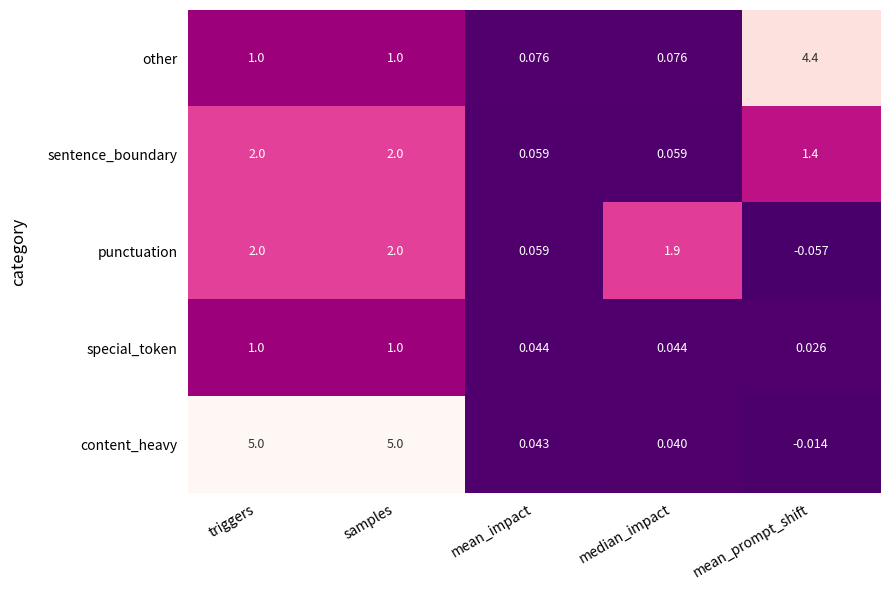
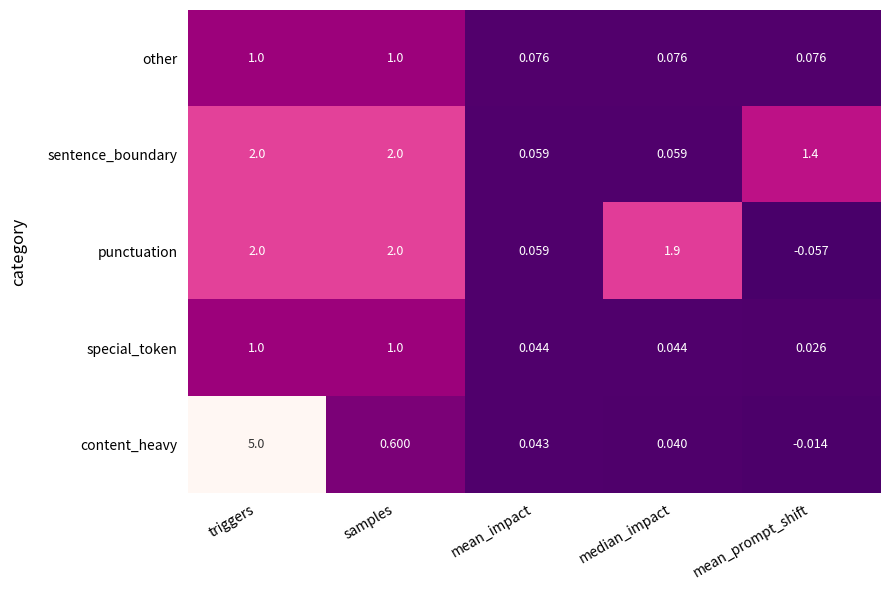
other, mean_prompt_shift: 4.4 -> 0.076
content_heavy, samples: 5.0 -> 0.600
